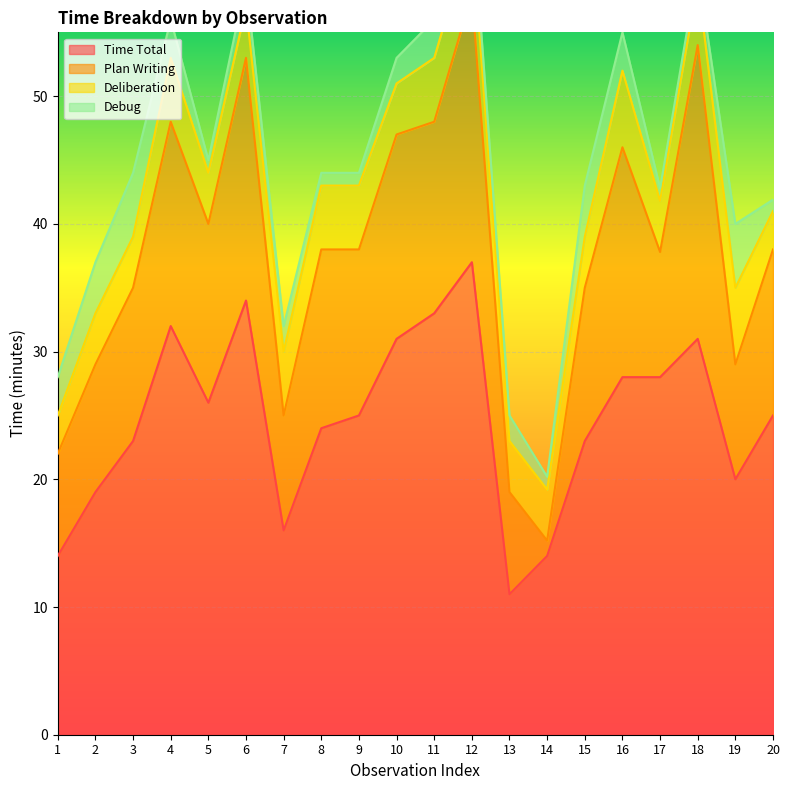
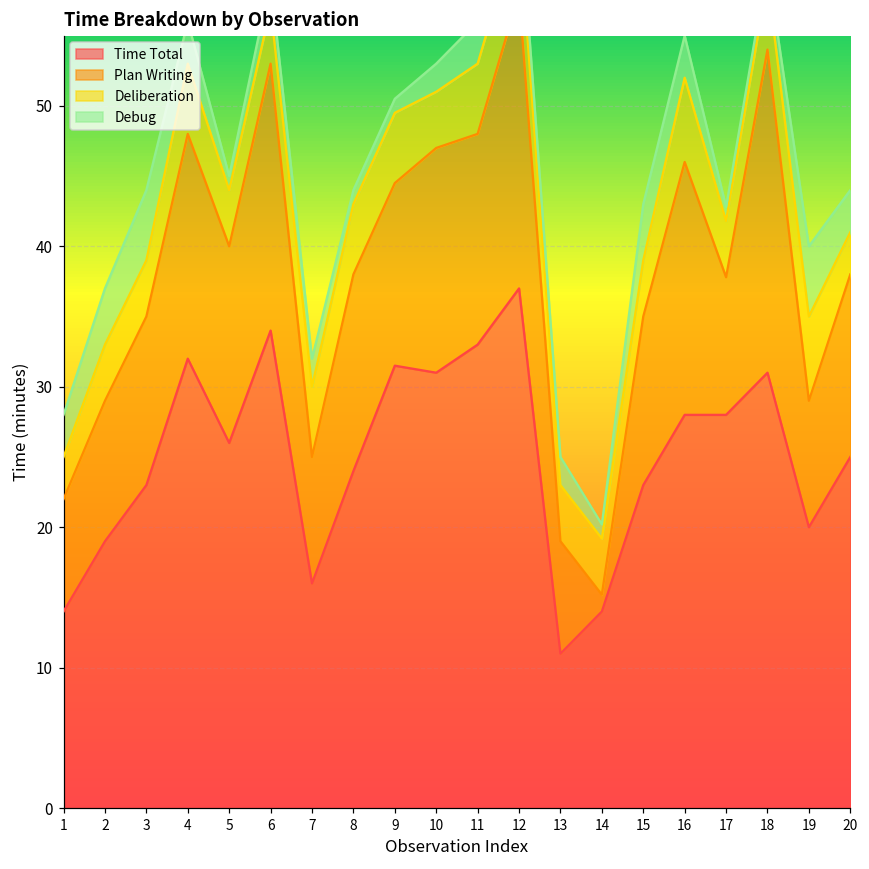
Time Total, 9: 25.0 -> 31.5
Debug, 20: 0.9 -> 3.0
